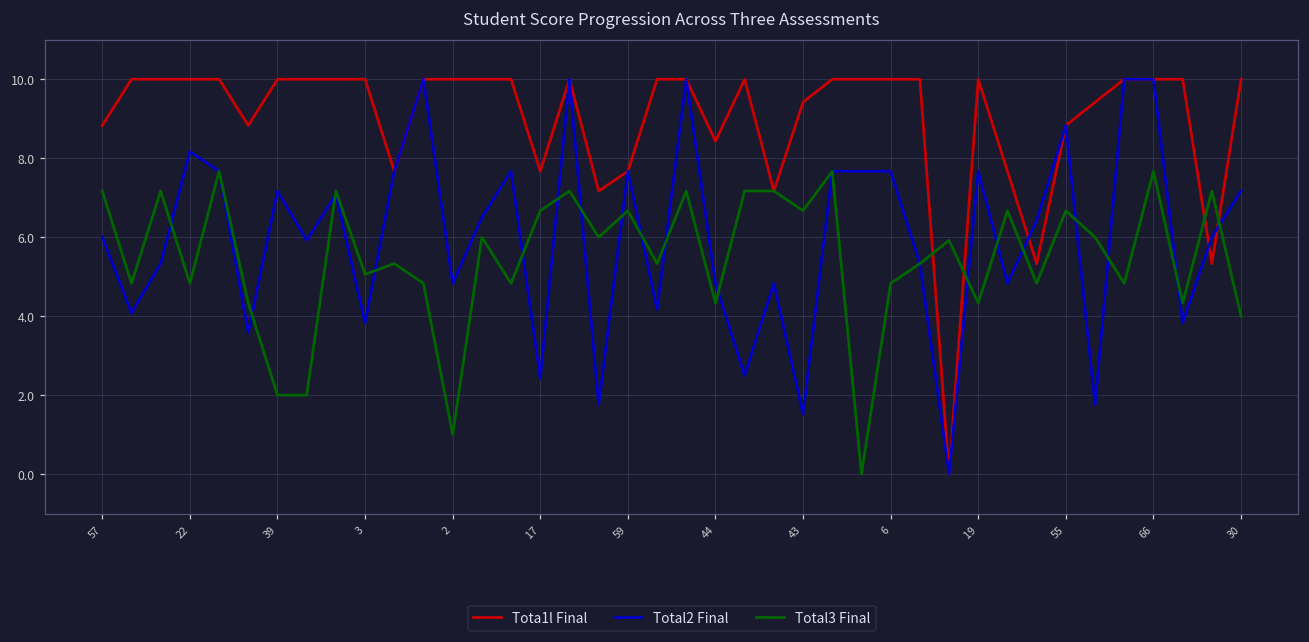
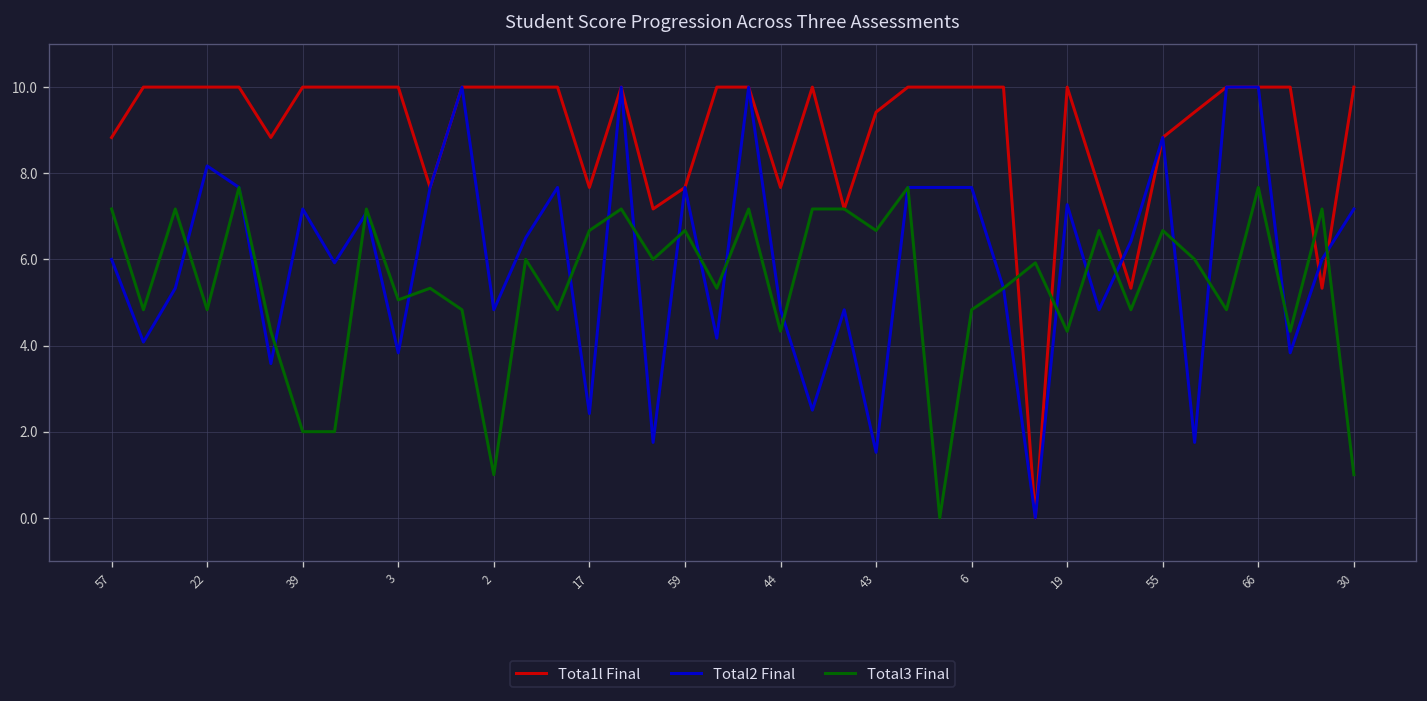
Tota1l Final, 44: 8.4 -> 7.7
Total2 Final, 19: 7.7 -> 7.3
Total3 Final, 30: 4 -> 1
